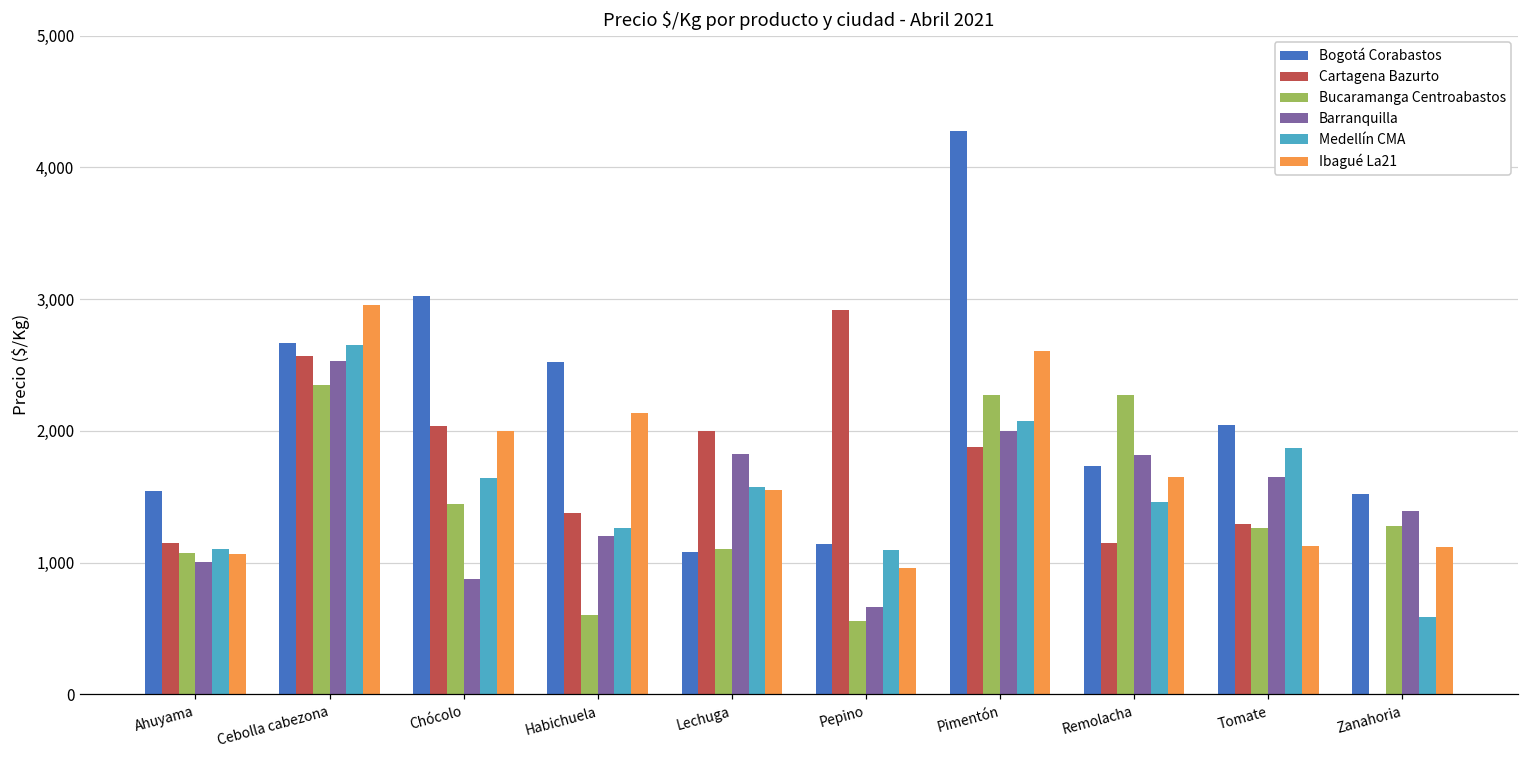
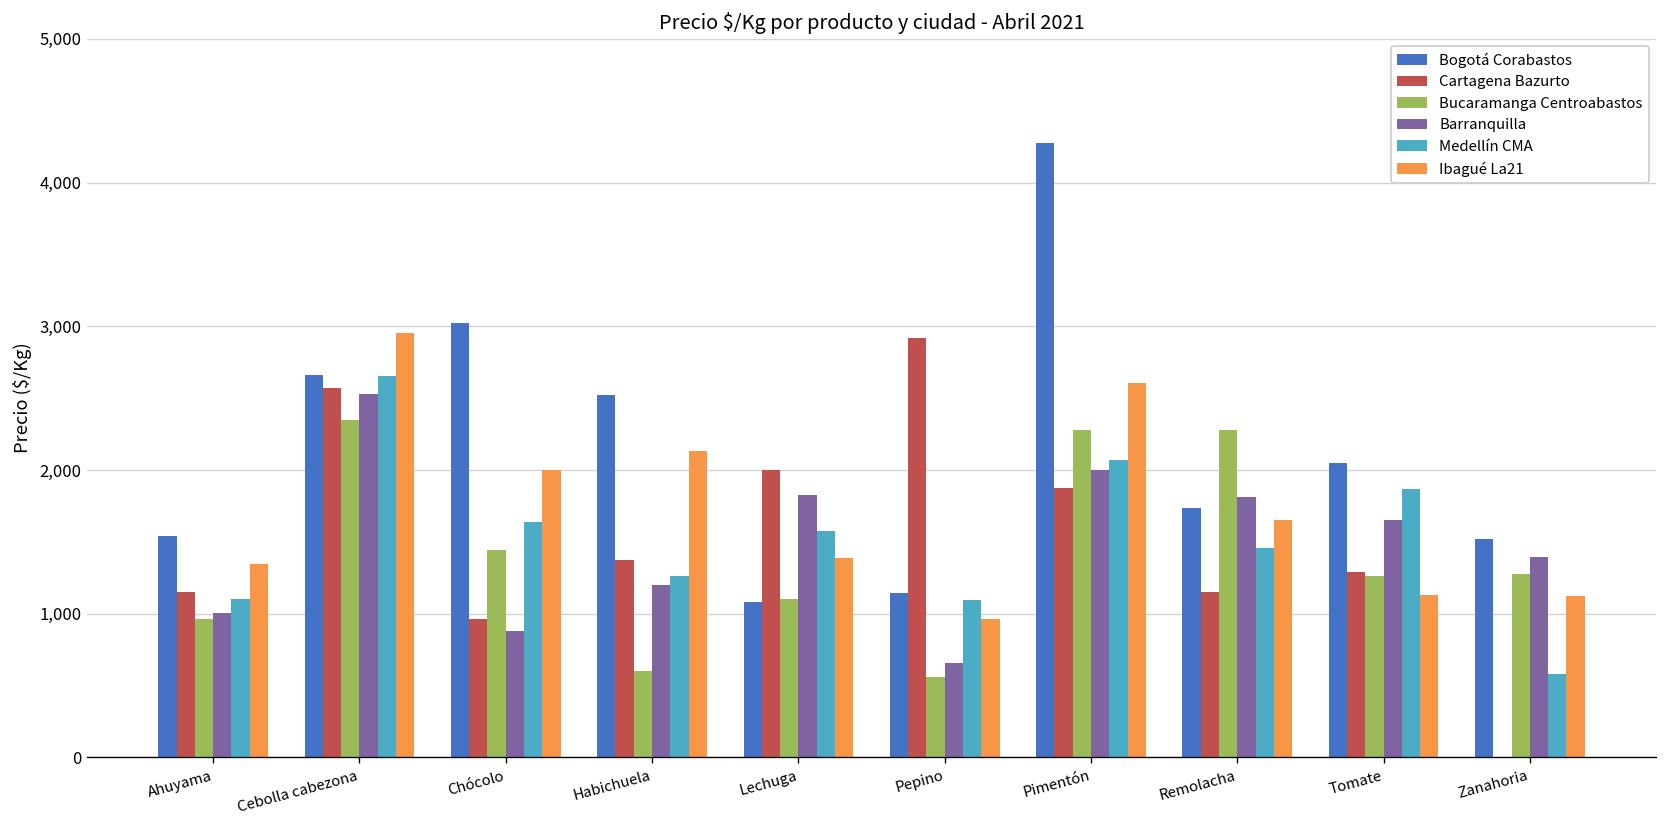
Bucaramanga Centroabastos, Ahuyama: 1,080 -> 960
Ibagué La21, Ahuyama: 1,070 -> 1,350
Cartagena Bazurto, Chócolo: 2,030 -> 960
Ibagué La21, Lechuga: 1,550 -> 1,390
